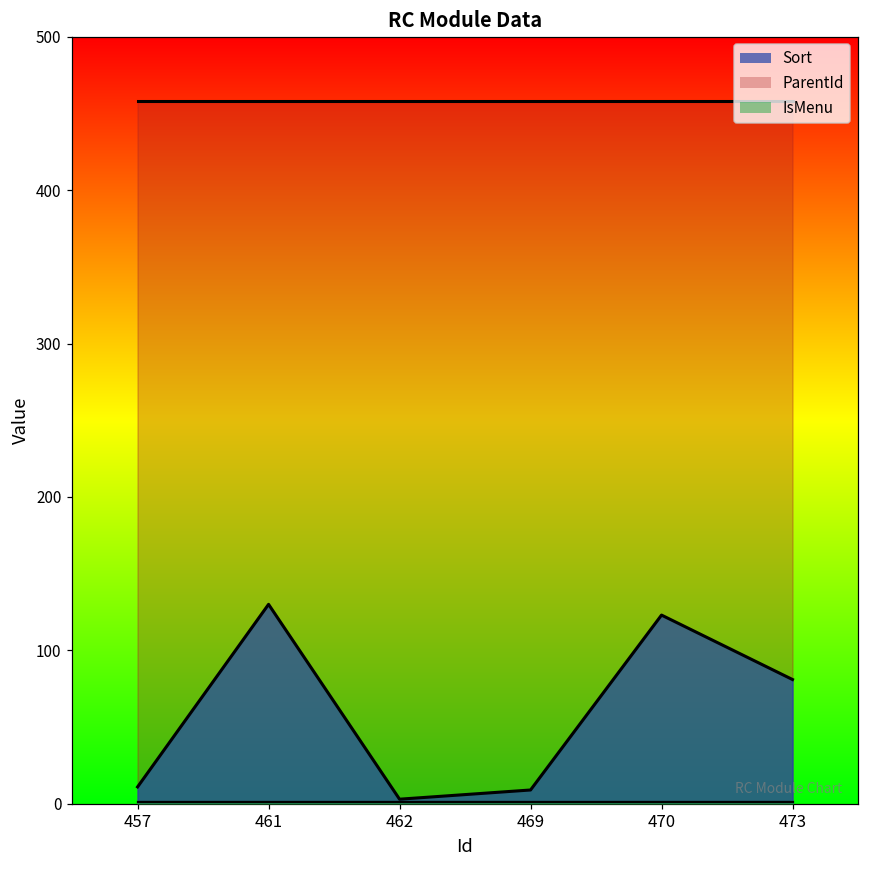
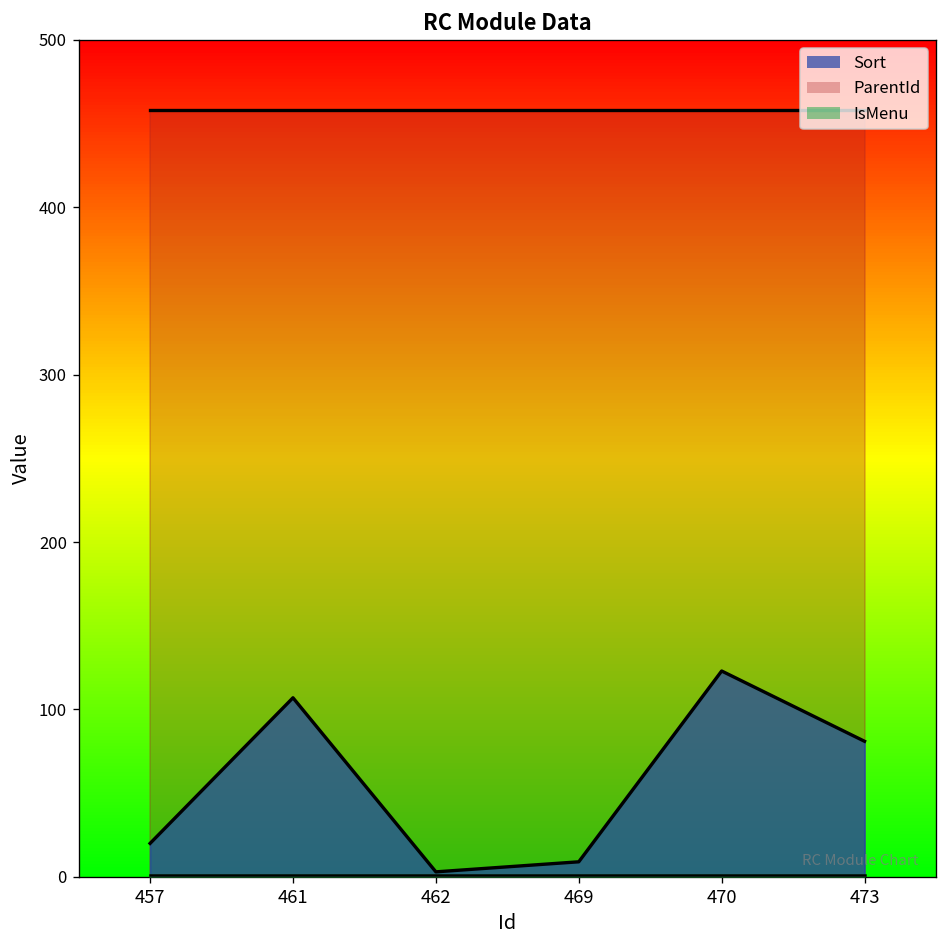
Sort, 457: 11 -> 20
Sort, 461: 130 -> 107
